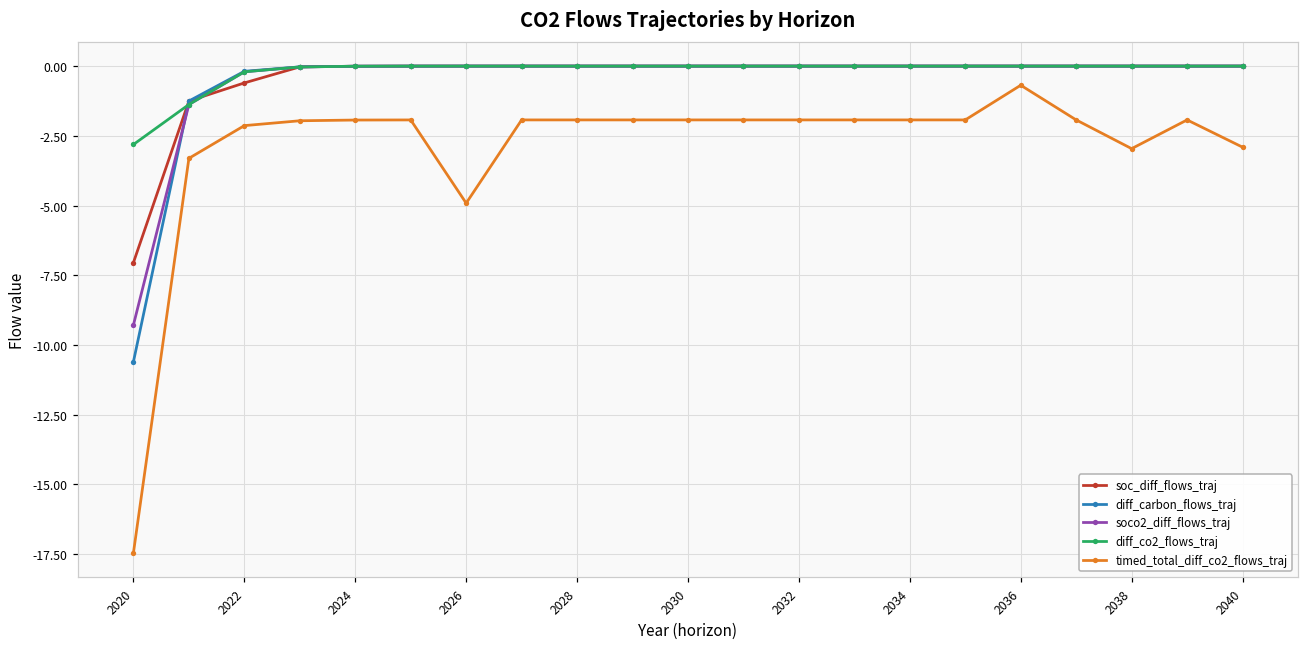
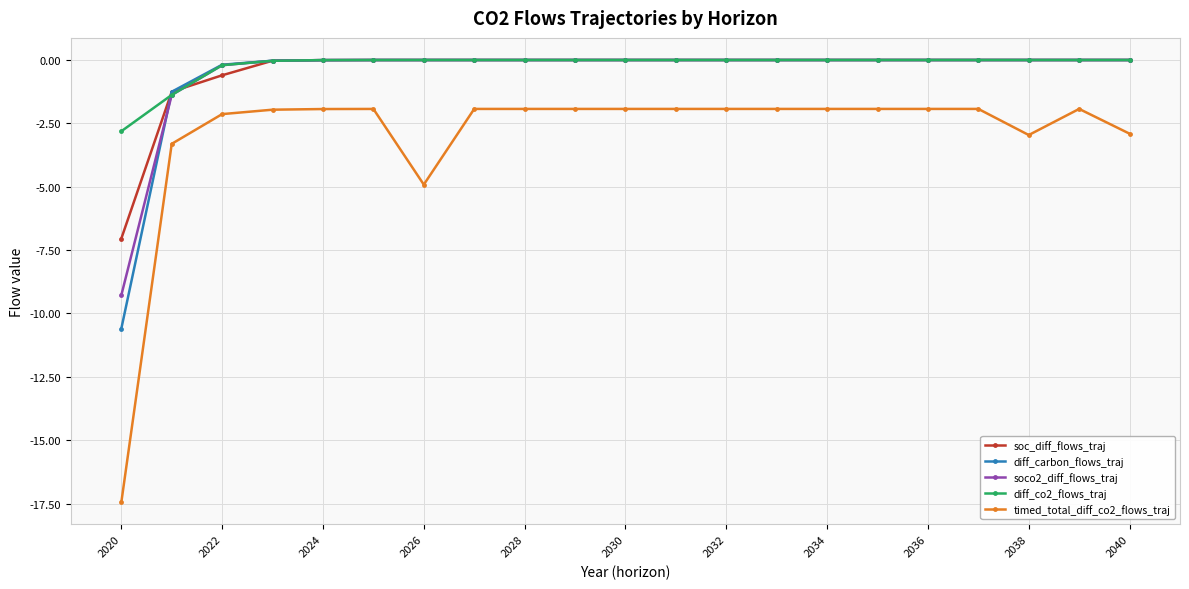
timed_total_diff_co2_flows_traj, 2036: -0.7 -> -1.9
